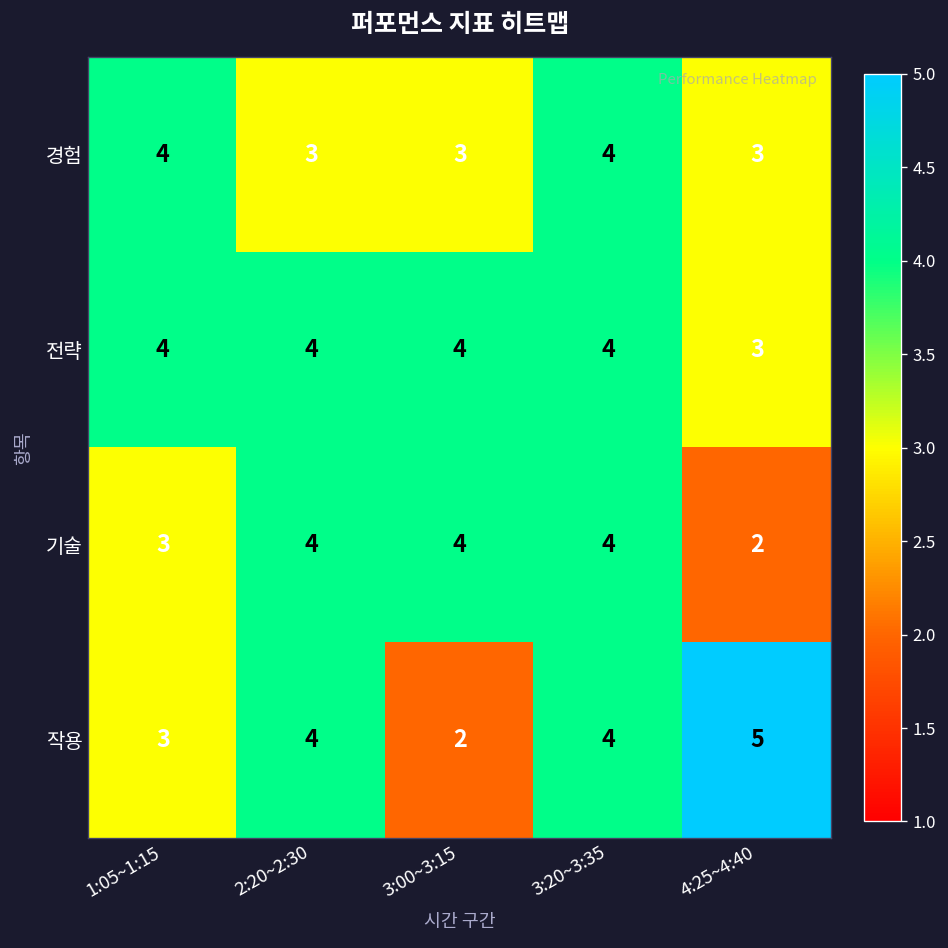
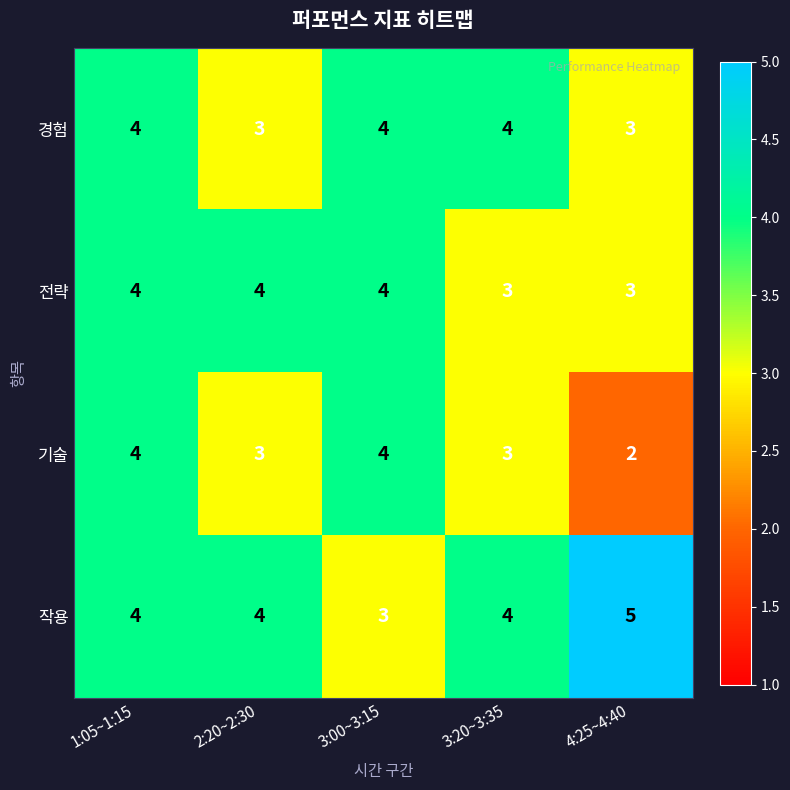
경험, 3:00~3:15: 3 -> 4
전략, 3:20~3:35: 4 -> 3
기술, 1:05~1:15: 3 -> 4
기술, 2:20~2:30: 4 -> 3
기술, 3:20~3:35: 4 -> 3
작용, 1:05~1:15: 3 -> 4
작용, 3:00~3:15: 2 -> 3
